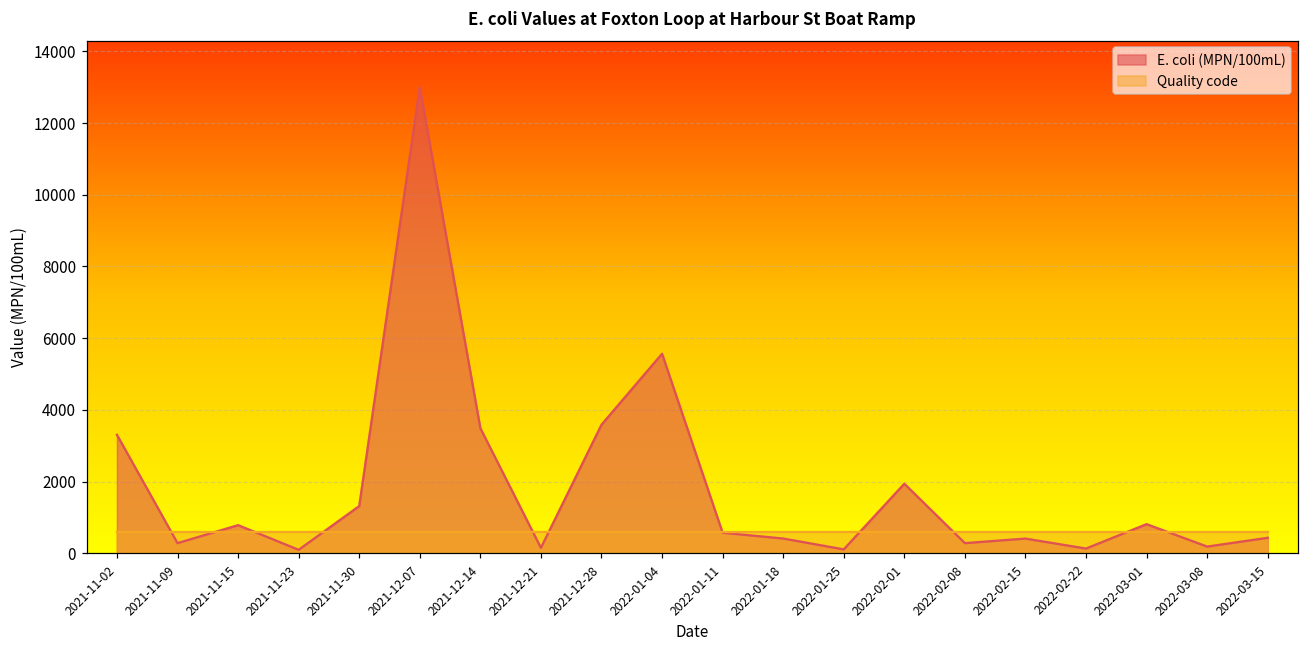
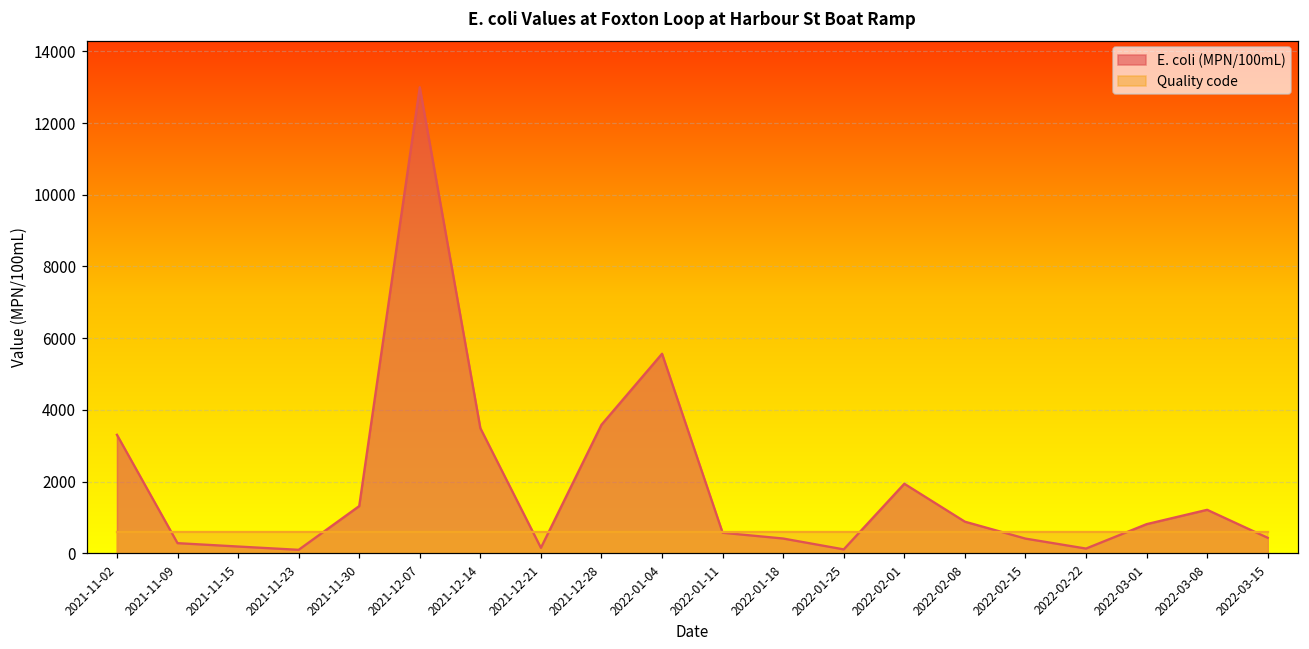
E. coli (MPN/100mL), 2021-11-15: 800 -> 200
E. coli (MPN/100mL), 2022-02-08: 300 -> 900
E. coli (MPN/100mL), 2022-03-08: 200 -> 1200
